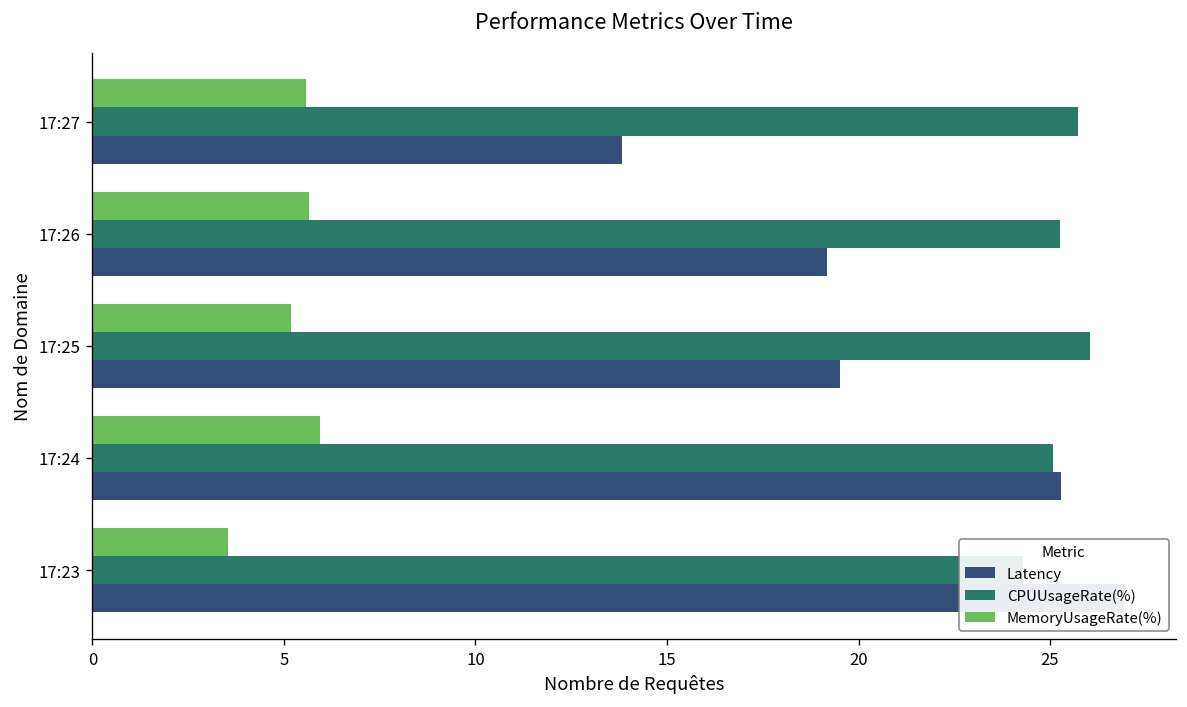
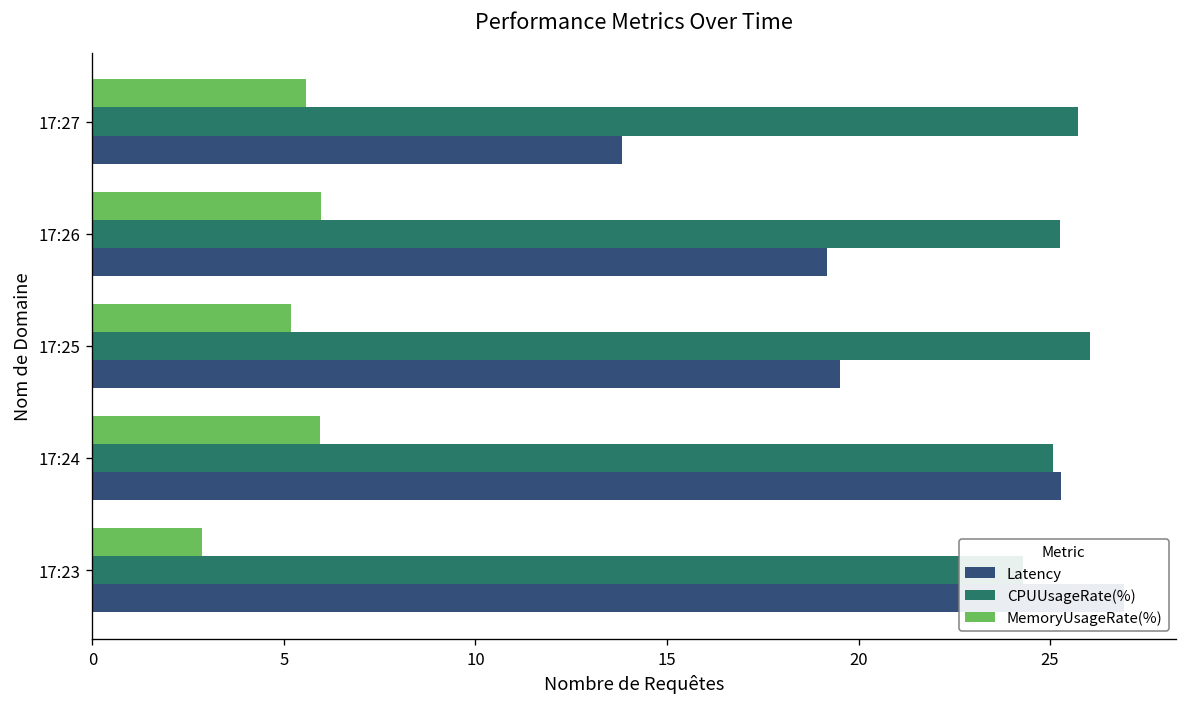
MemoryUsageRate(%), 17:26: 5.7 -> 6.0
MemoryUsageRate(%), 17:23: 3.5 -> 2.9
